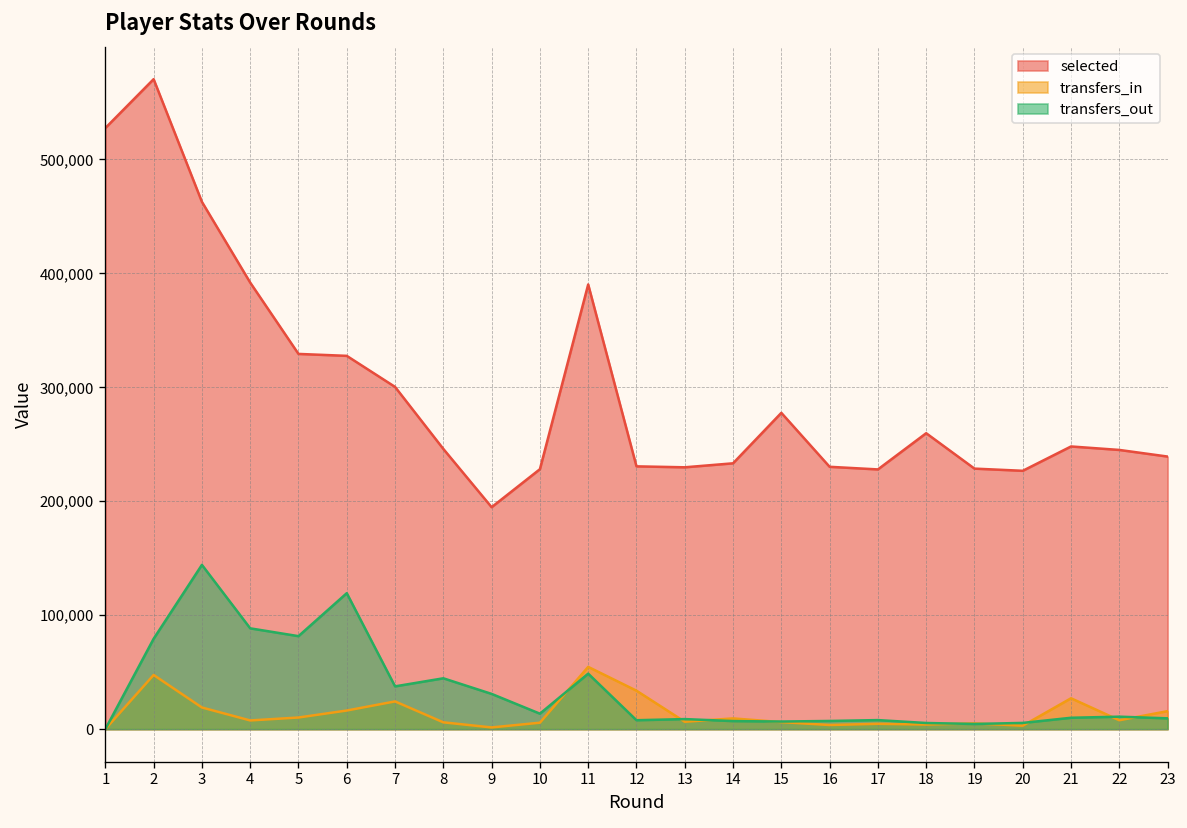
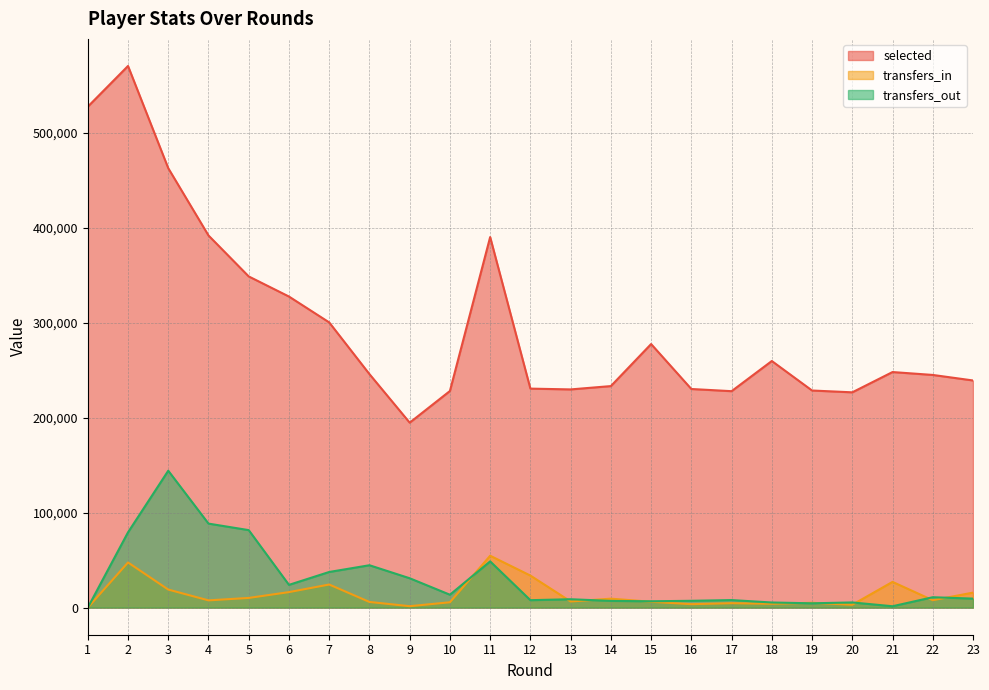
selected, 5: 330,000 -> 350,000
transfers_out, 6: 120,000 -> 20,000
transfers_out, 21: 10,000 -> 0
